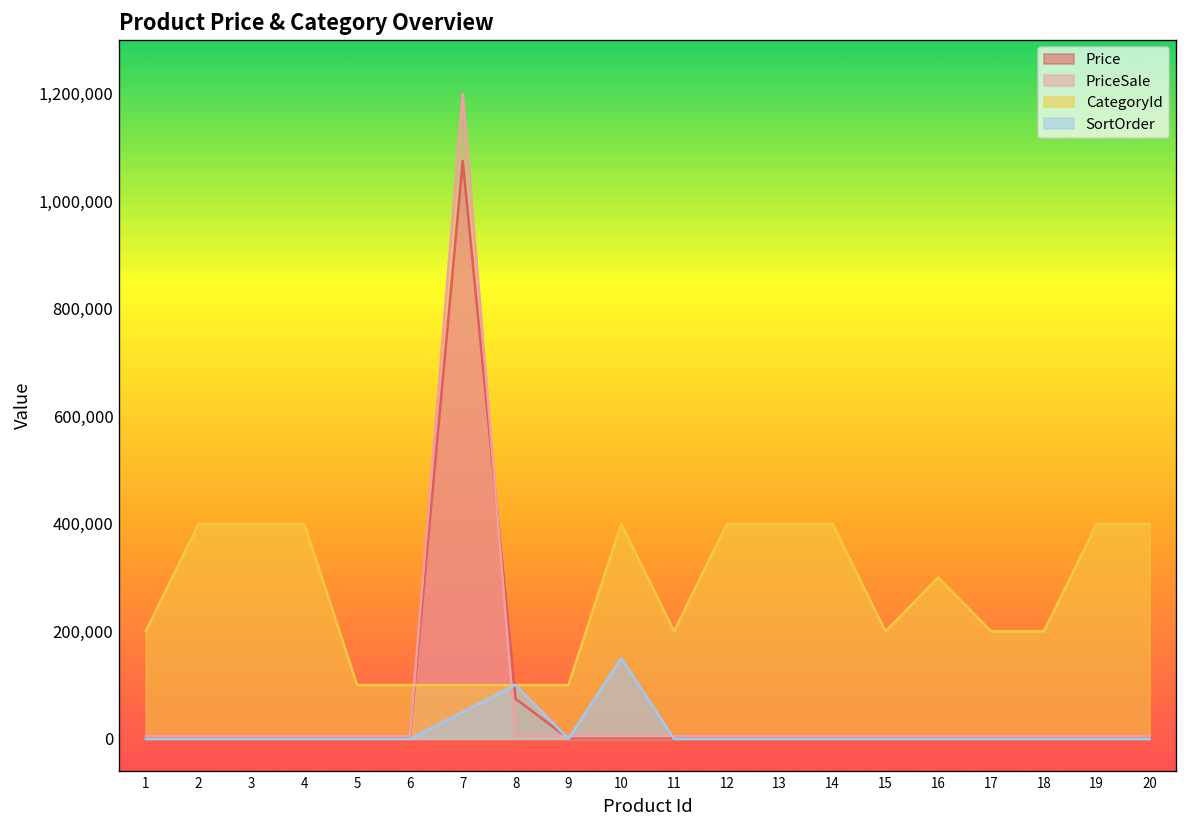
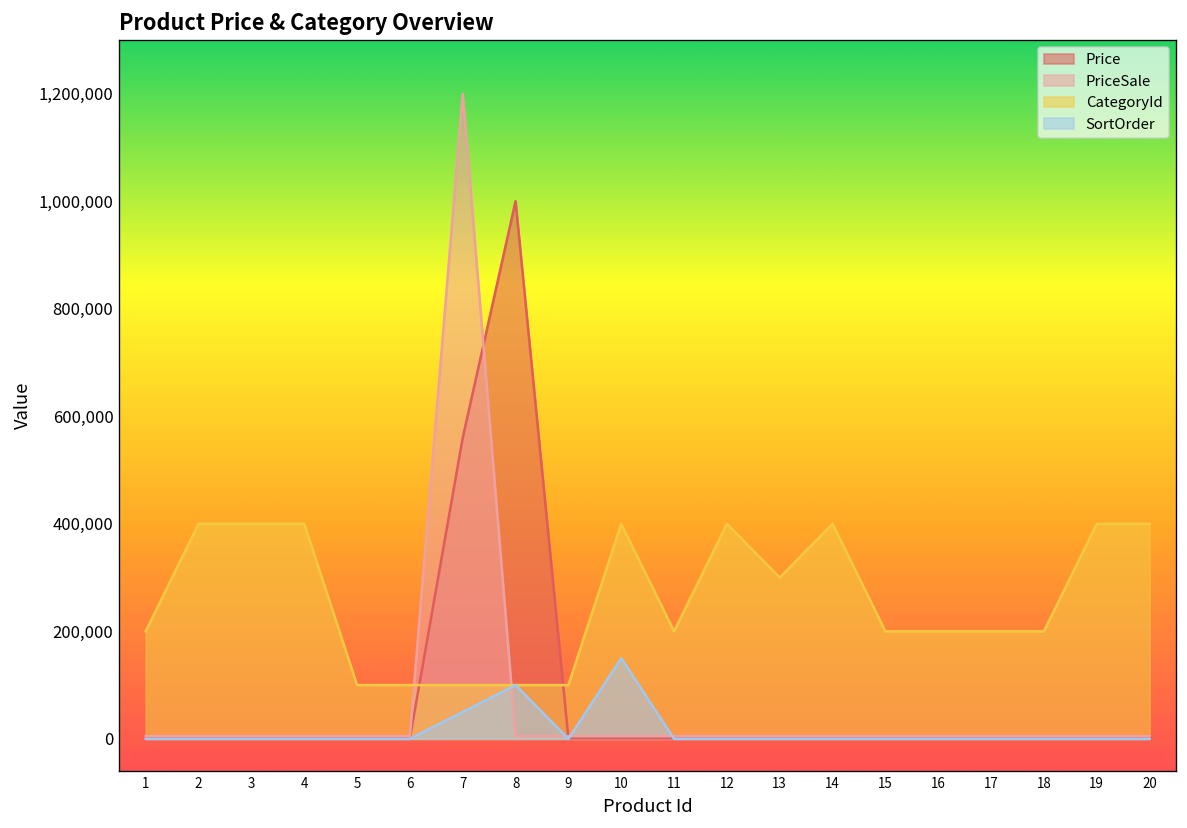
Price, 7: 1,070,000 -> 560,000
Price, 8: 70,000 -> 1,000,000
CategoryId, 13: 400,000 -> 300,000
CategoryId, 16: 300,000 -> 200,000
